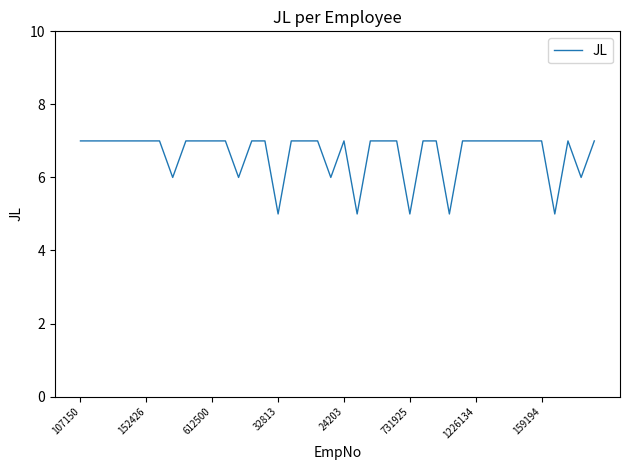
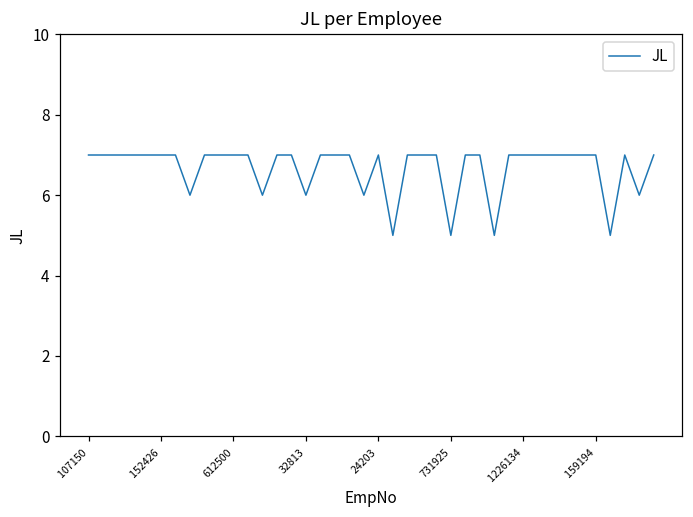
32813: 5 -> 6
